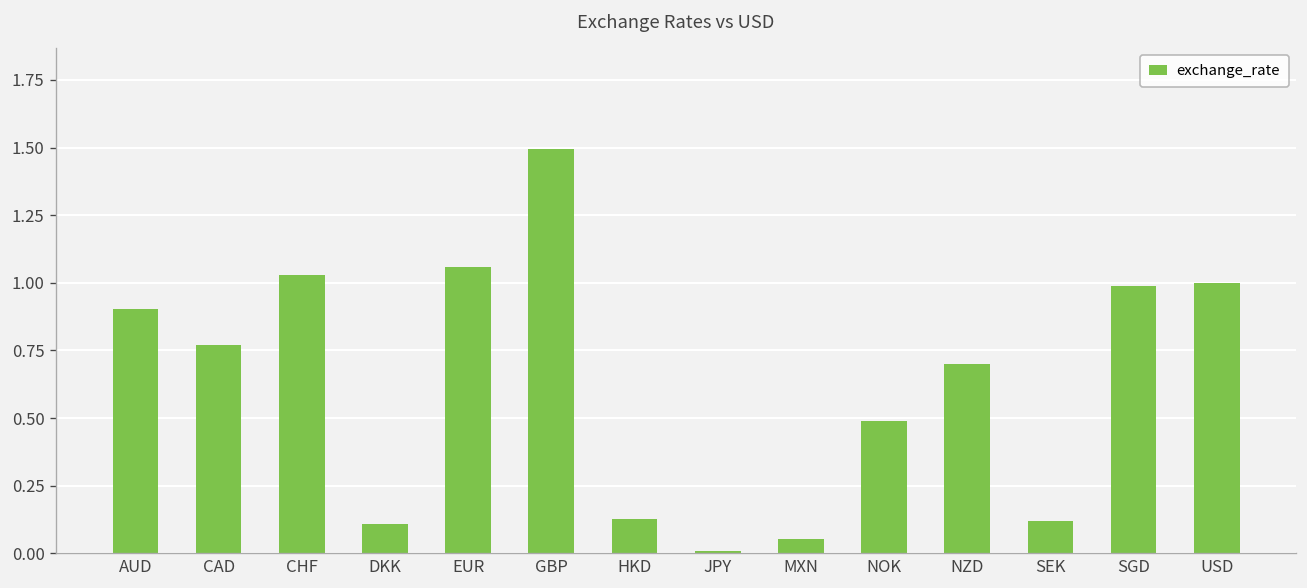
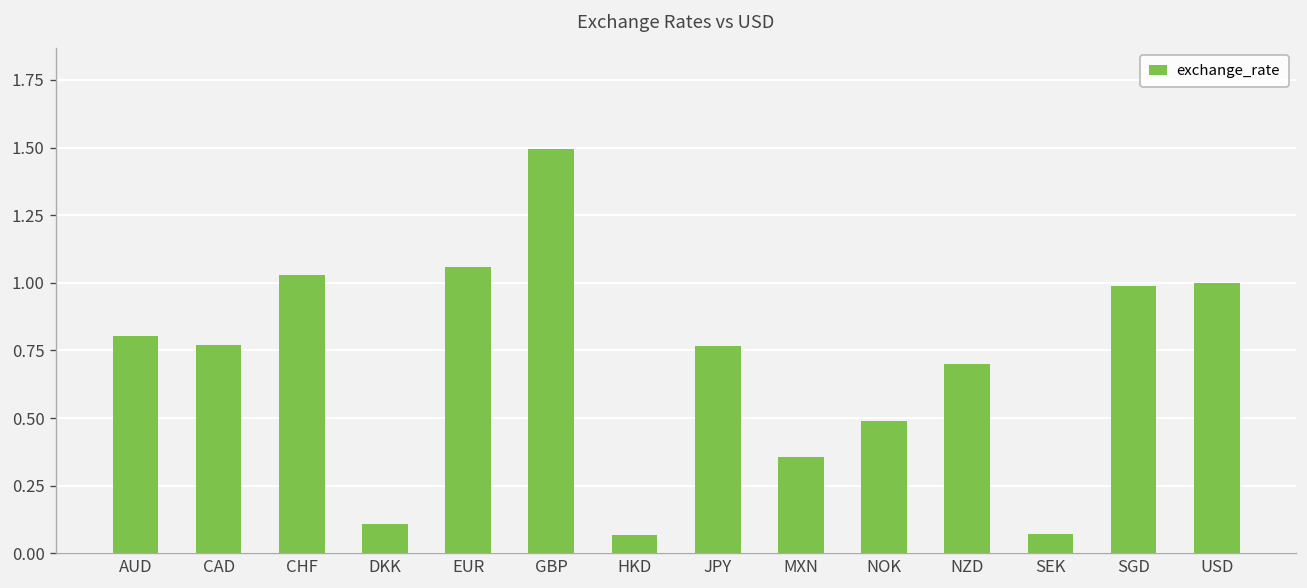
AUD: 0.90 -> 0.80
HKD: 0.13 -> 0.07
JPY: 0.01 -> 0.77
MXN: 0.05 -> 0.35
SEK: 0.12 -> 0.07
